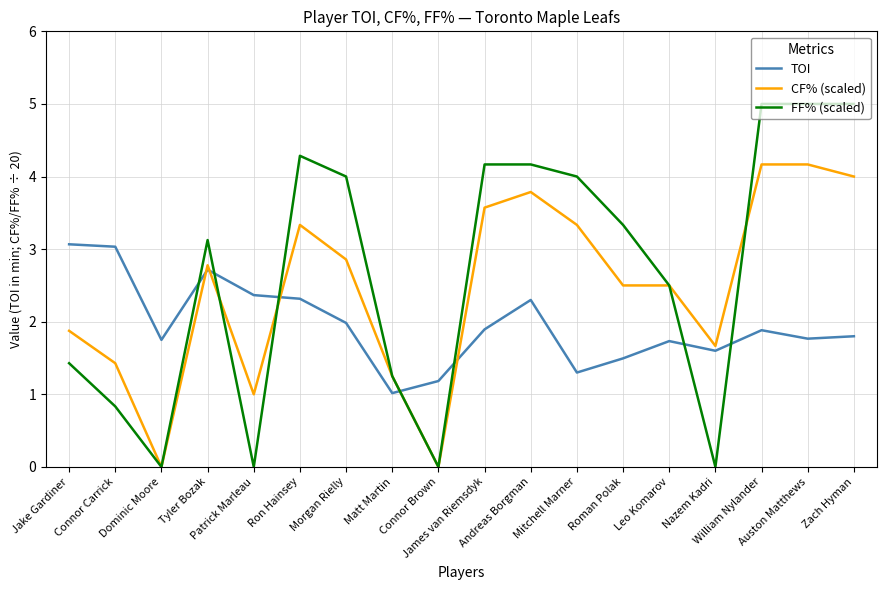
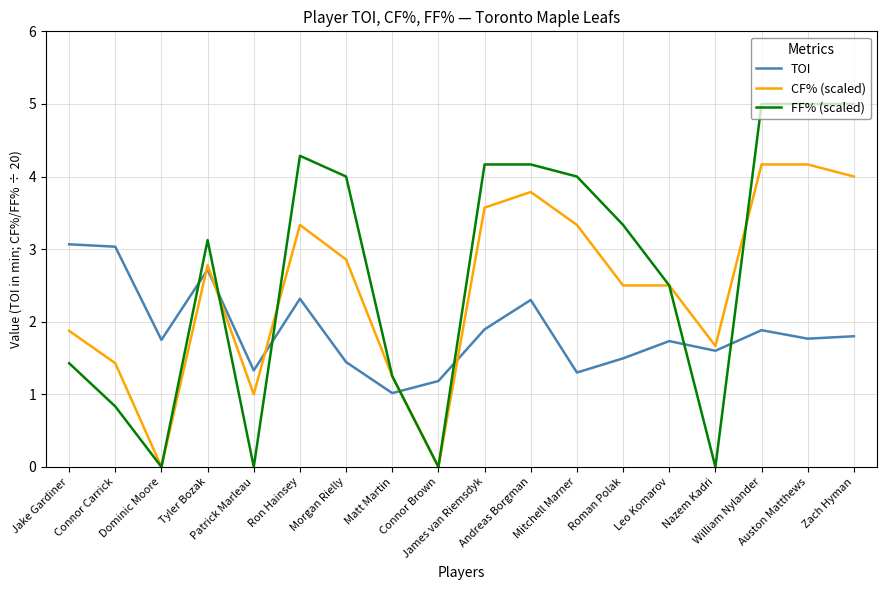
TOI, Patrick Marleau: 2.4 -> 1.3
TOI, Morgan Rielly: 2.0 -> 1.4
